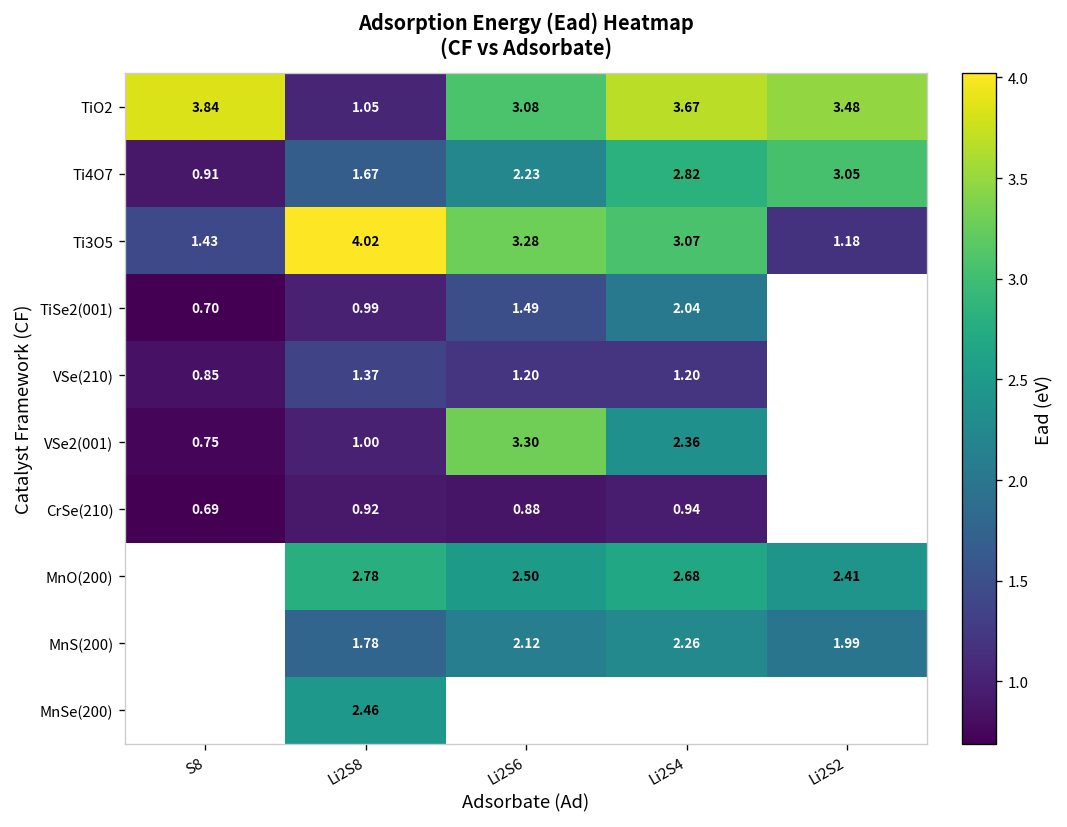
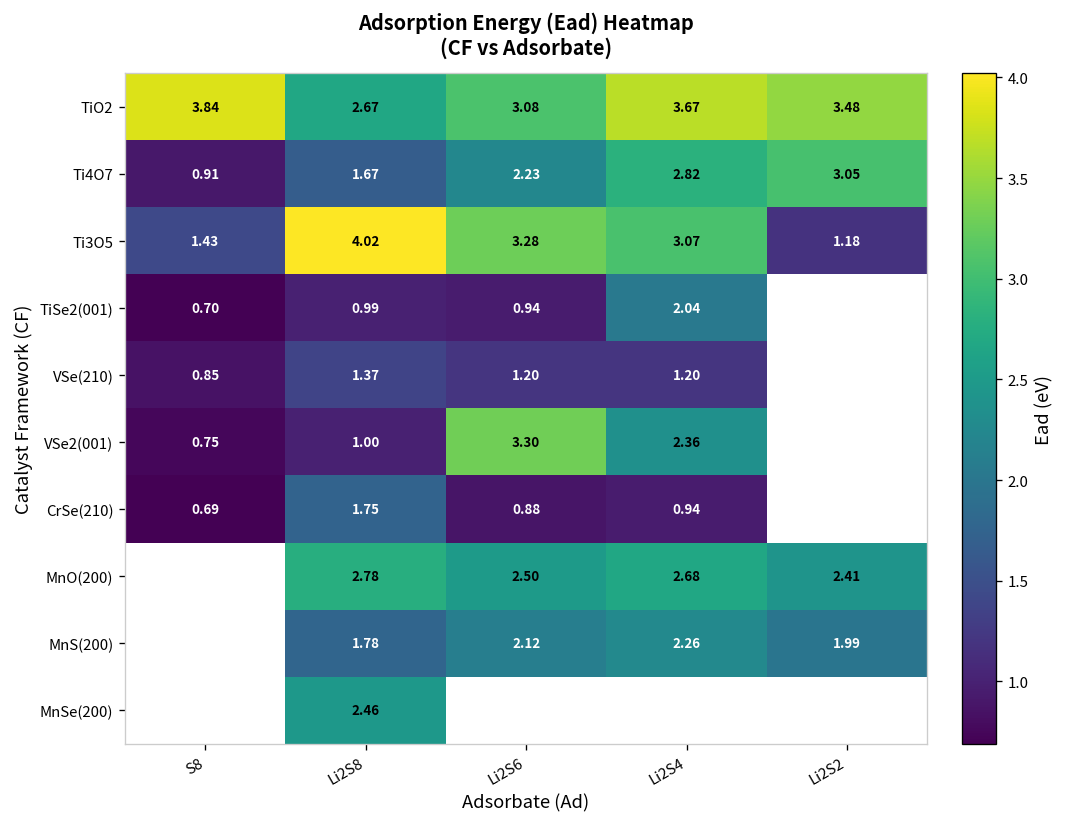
TiO2, Li2S8: 1.05 -> 2.67
TiSe2(001), Li2S6: 1.49 -> 0.94
CrSe(210), Li2S8: 0.92 -> 1.75
